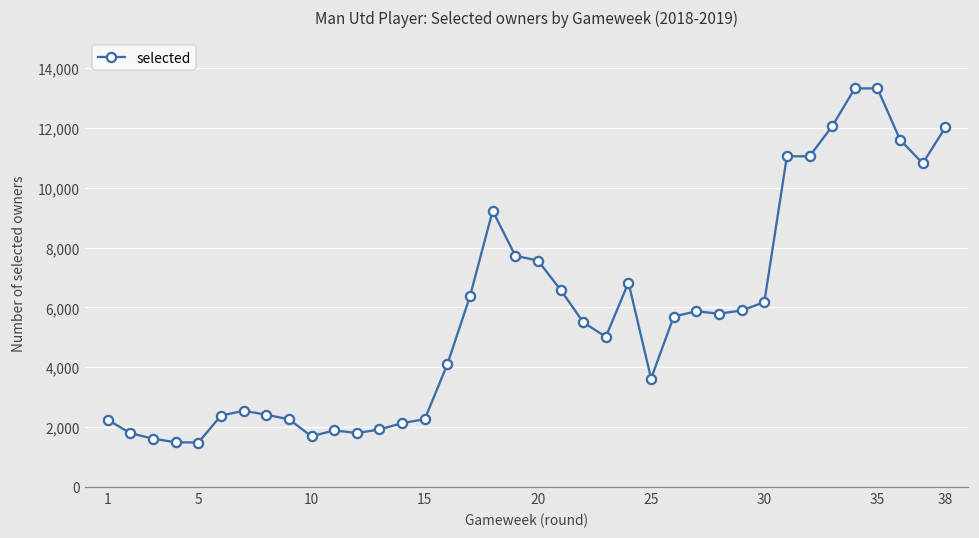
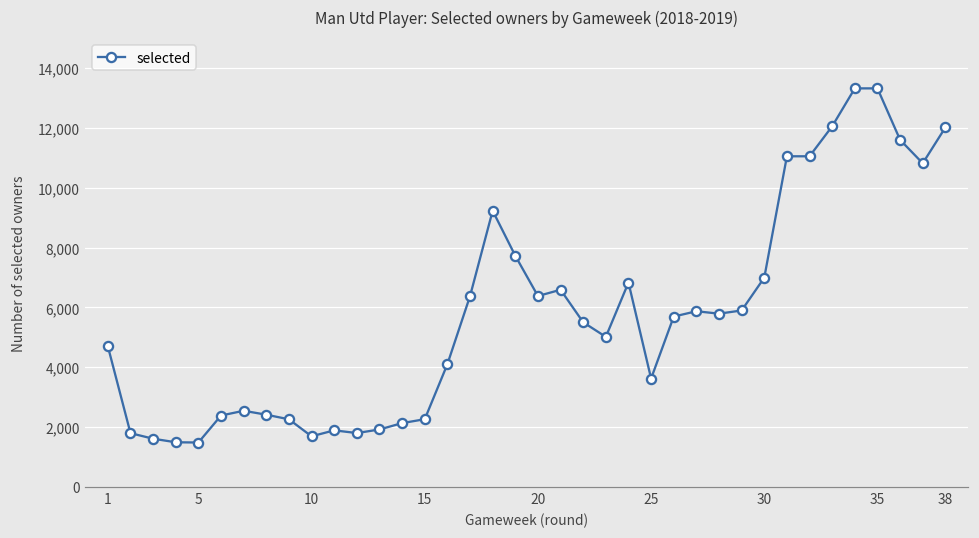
1: 2,200 -> 4,700
20: 7,600 -> 6,400
30: 6,200 -> 7,000
